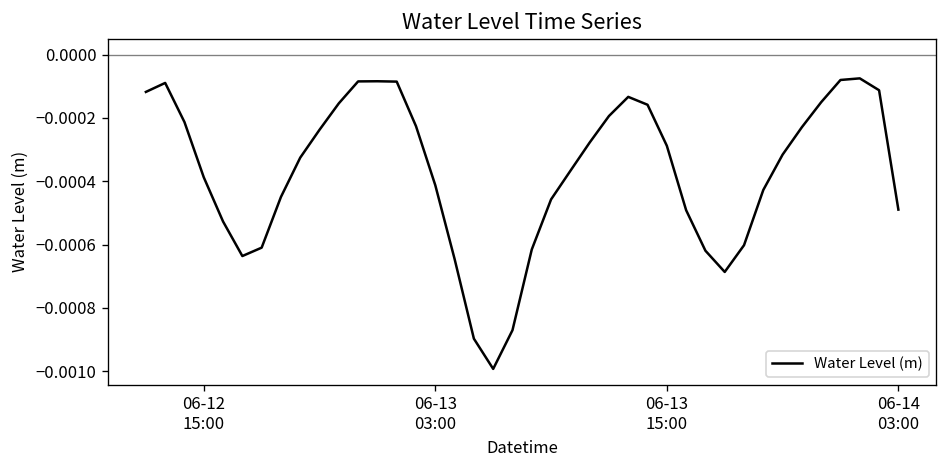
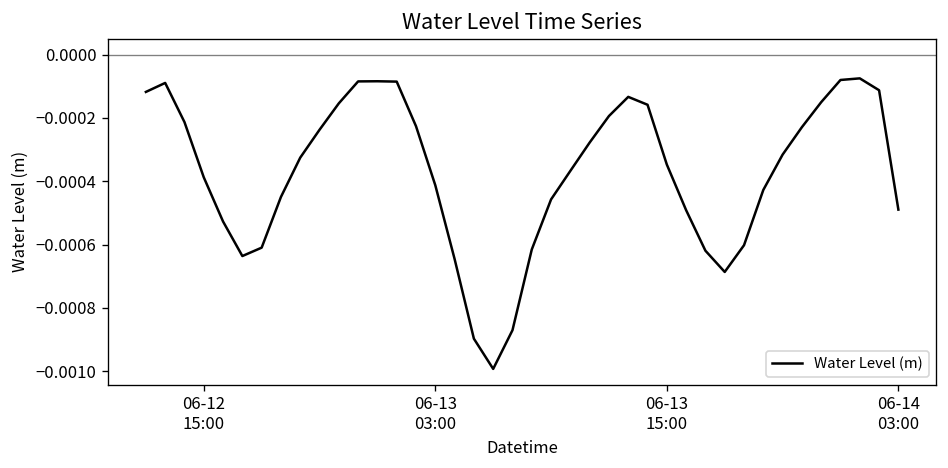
06-13 15:00: -0.00029 -> -0.00035
